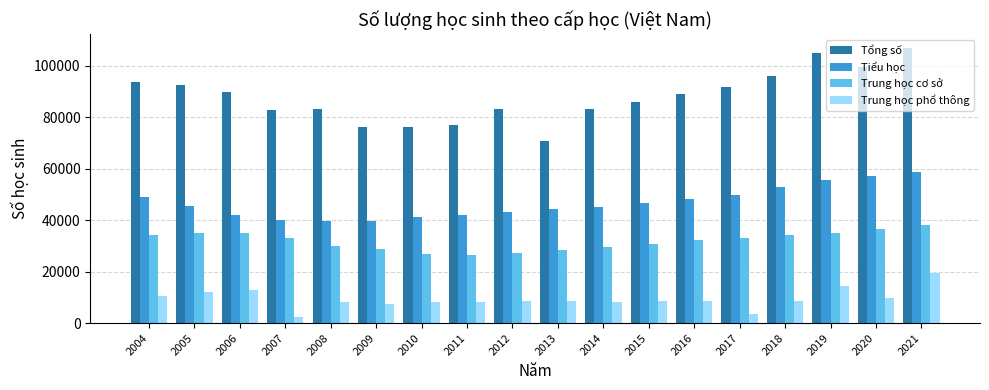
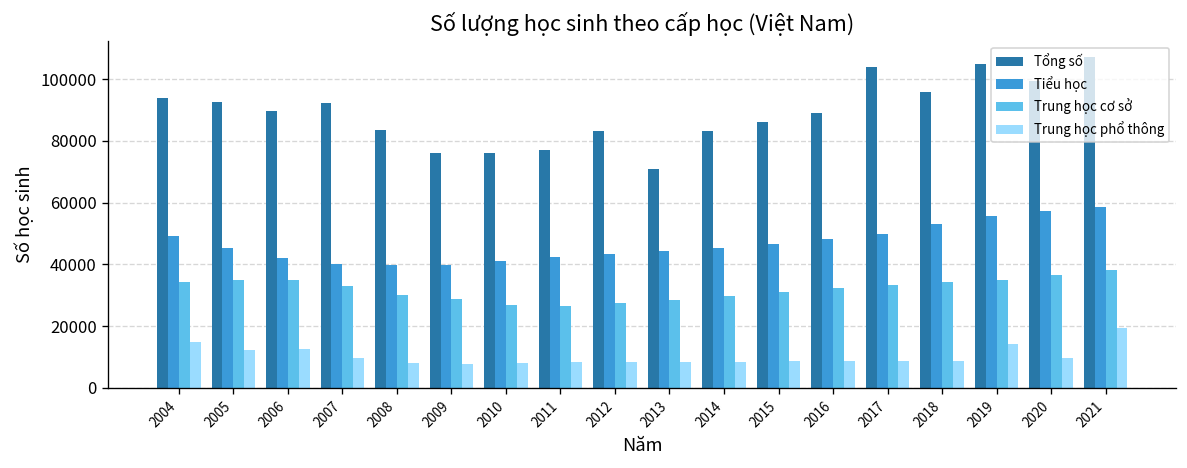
Trung học phổ thông, 2004: 10000 -> 15000
Tổng số, 2007: 83000 -> 92000
Trung học phổ thông, 2007: 2000 -> 10000
Tổng số, 2017: 92000 -> 104000
Trung học phổ thông, 2017: 4000 -> 9000
